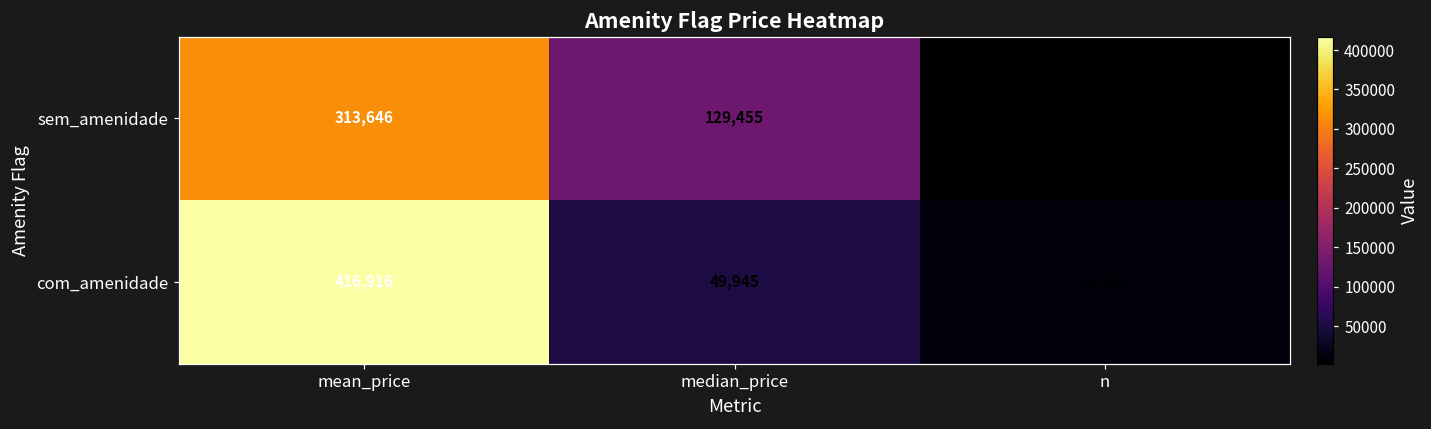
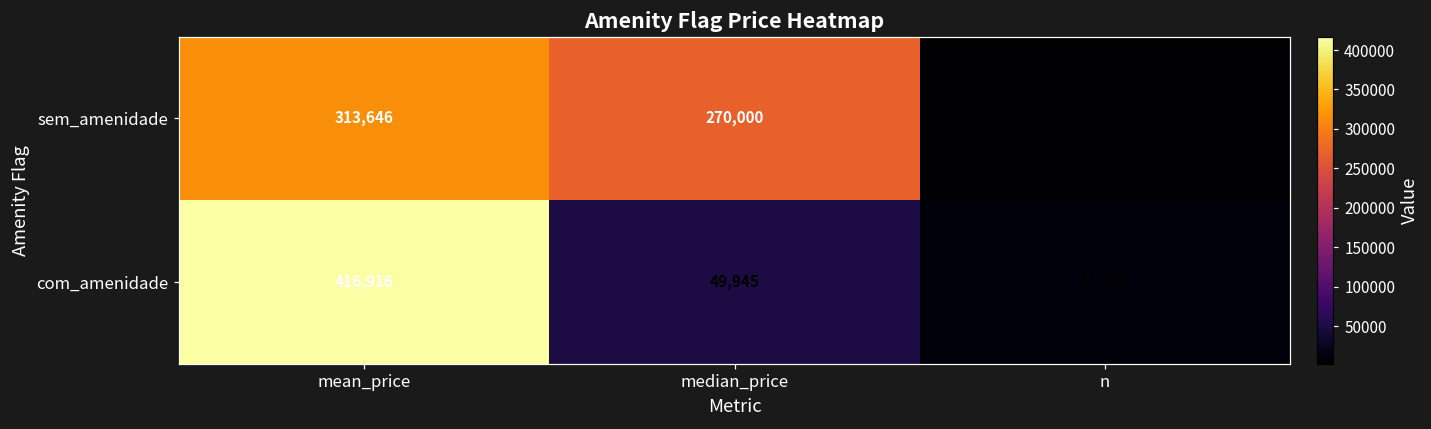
sem_amenidade, median_price: 129,455 -> 270,000
